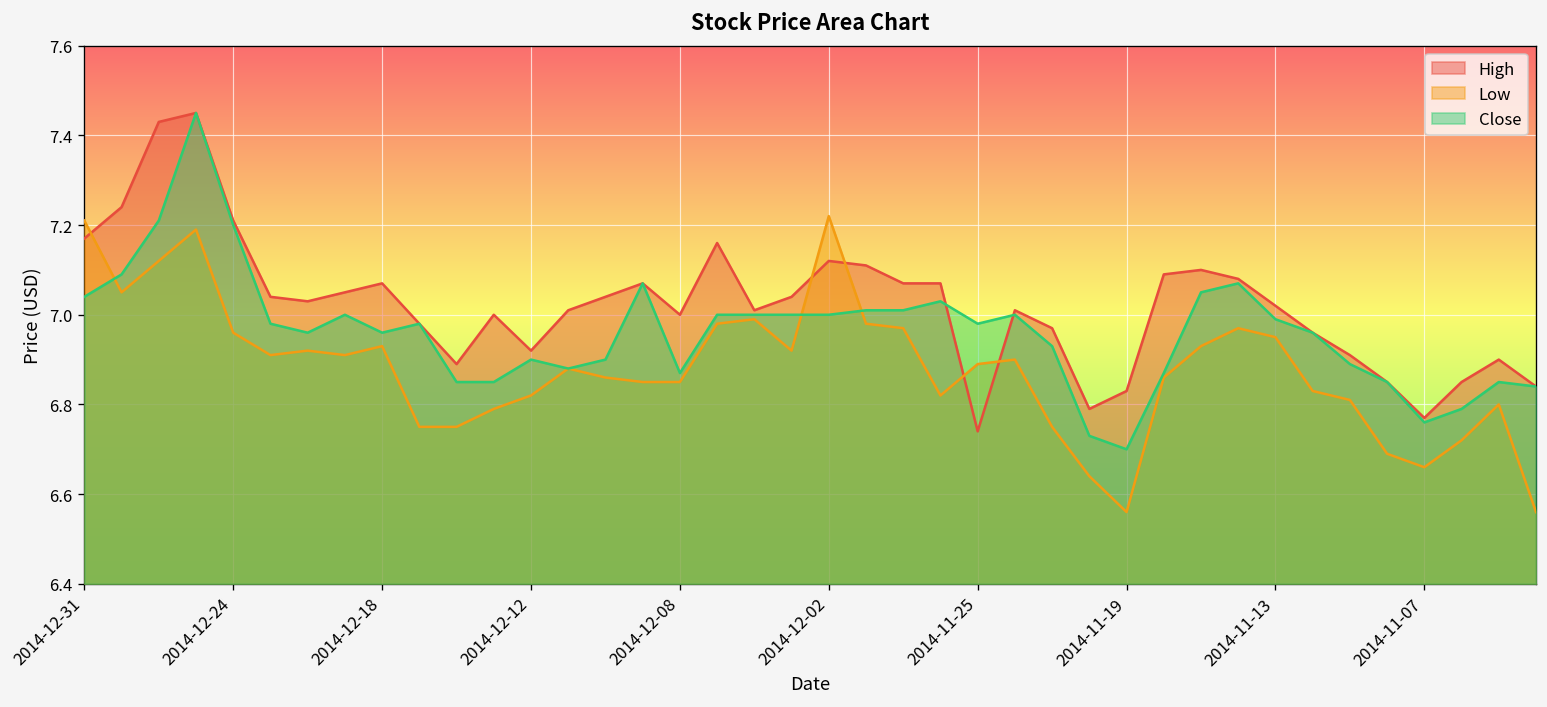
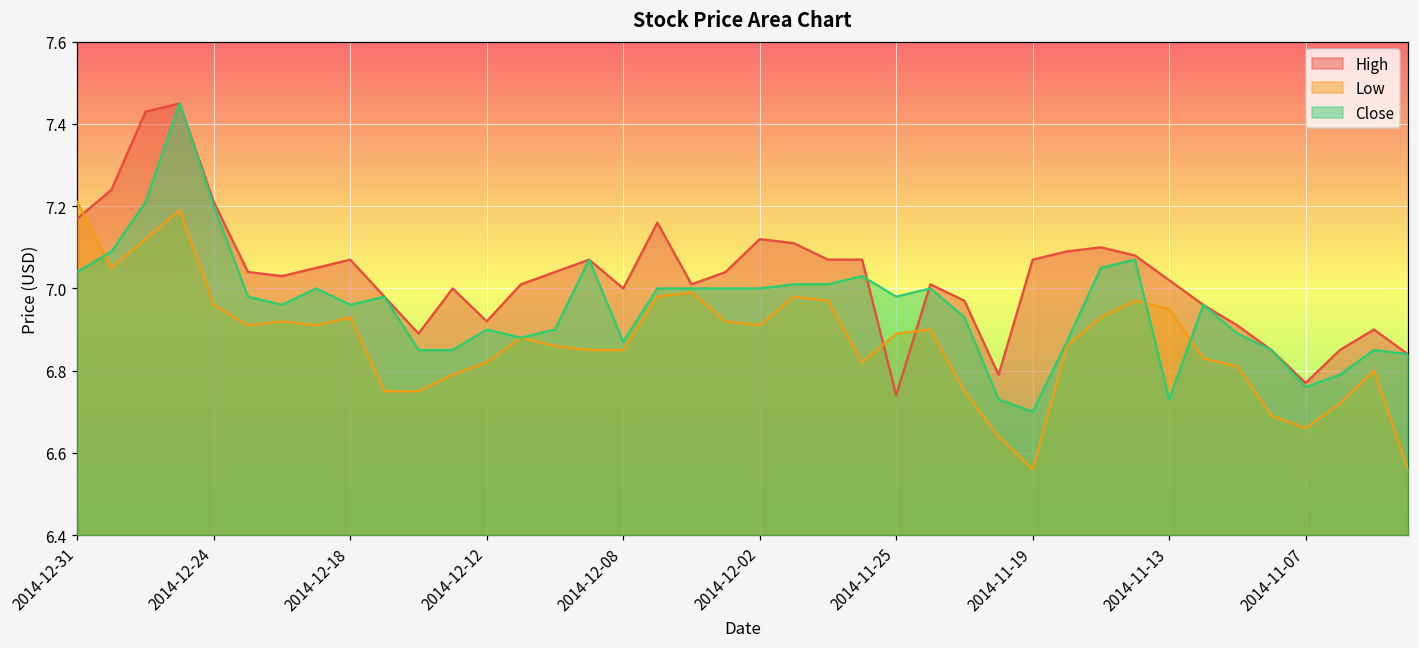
Low, 2014-12-02: 7.22 -> 6.91
High, 2014-11-19: 6.83 -> 7.07
Close, 2014-11-13: 6.99 -> 6.73
